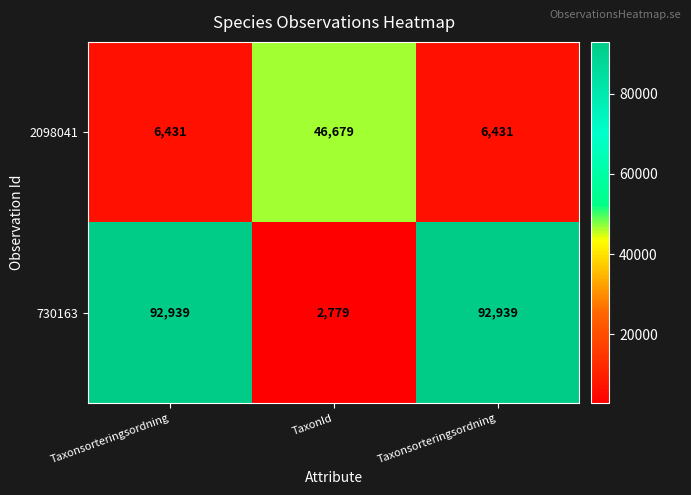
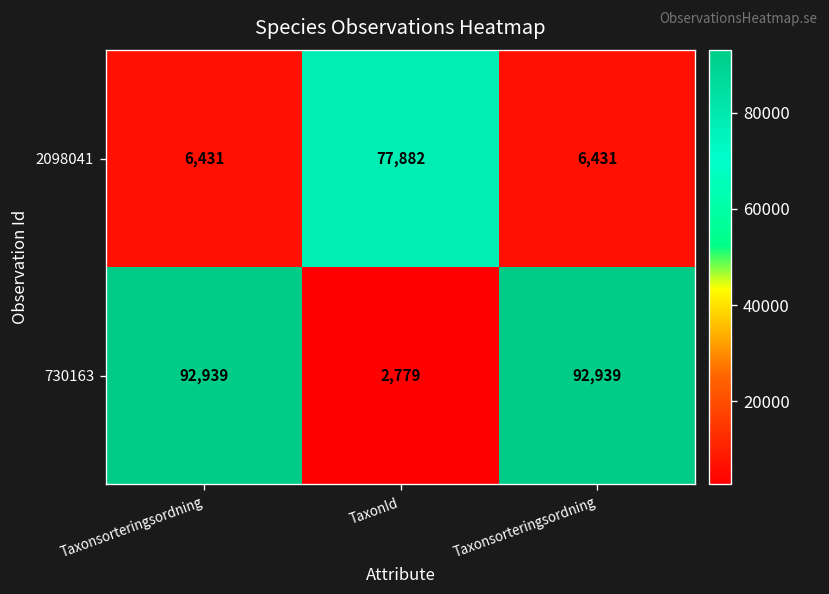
2098041, TaxonId: 46,679 -> 77,882
